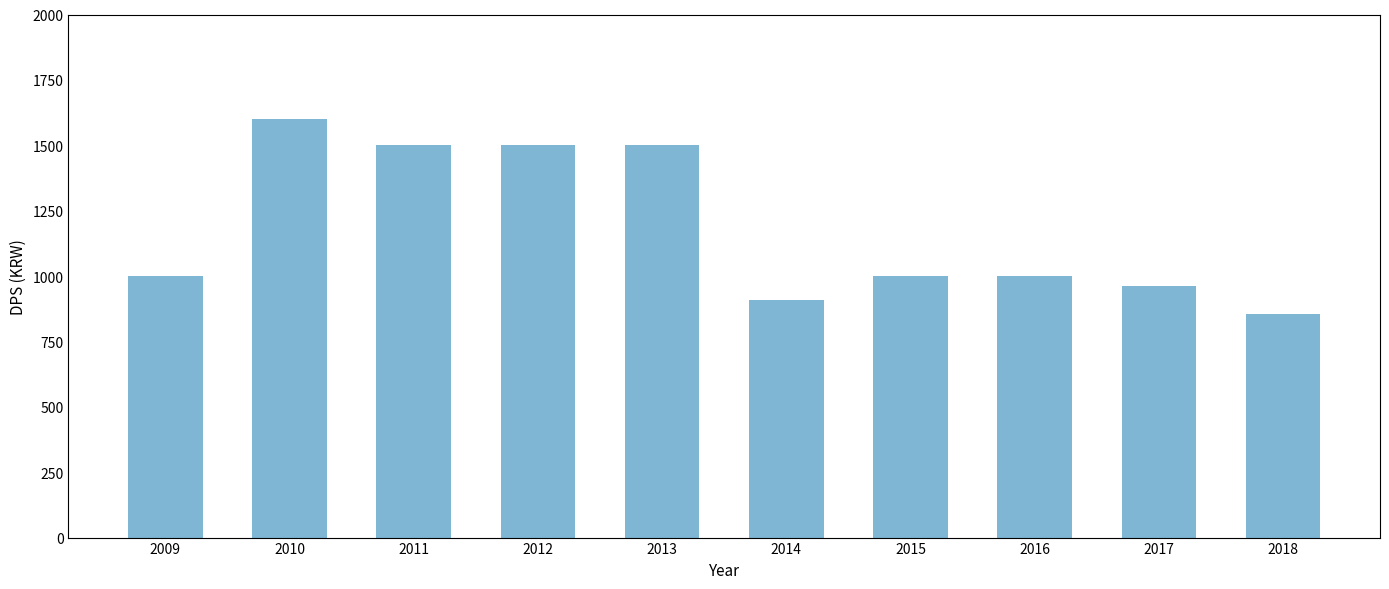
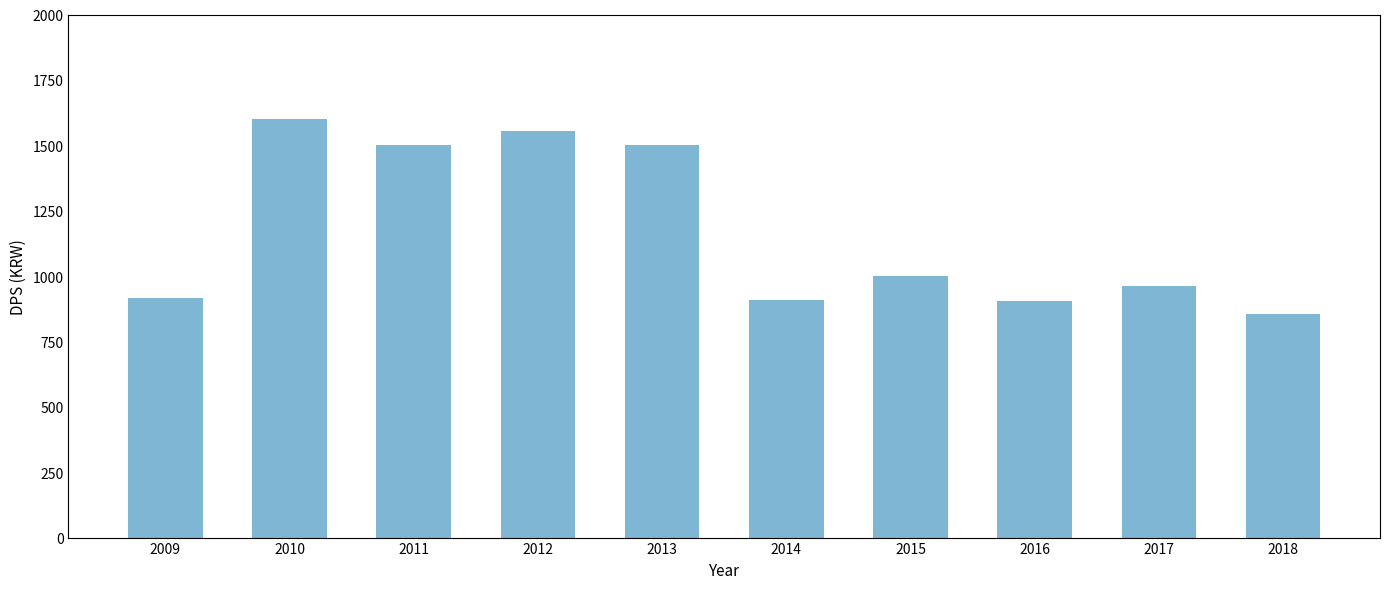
2009: 1000 -> 920
2012: 1500 -> 1560
2016: 1000 -> 900
